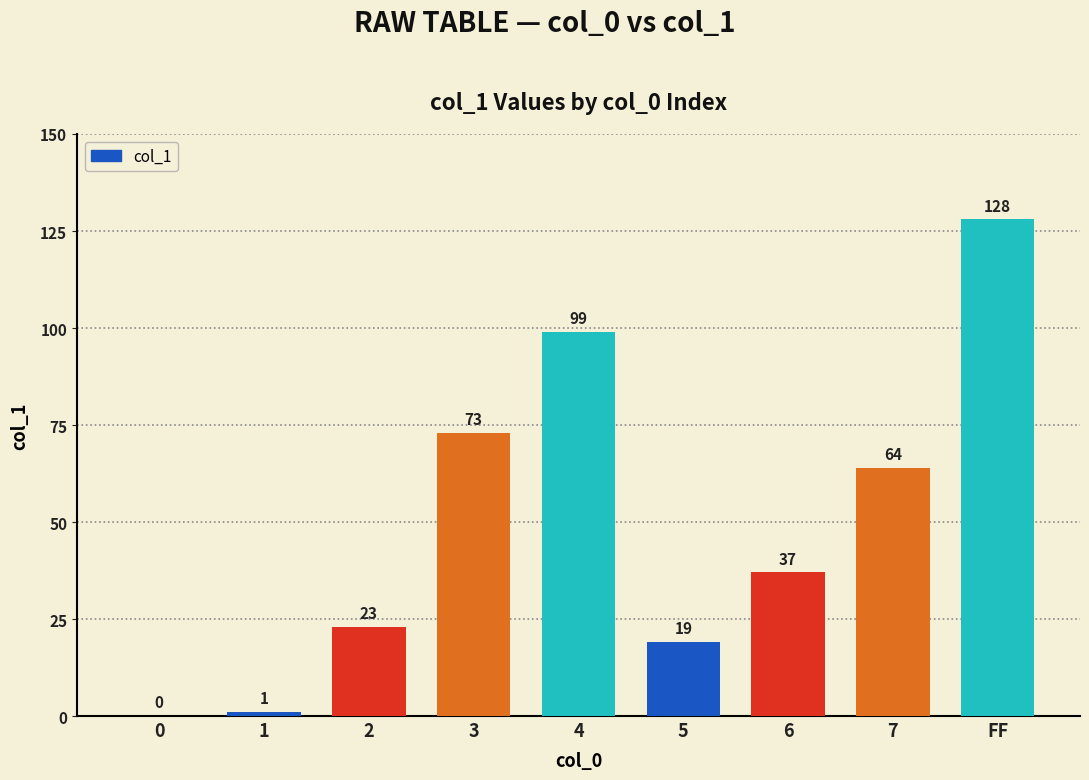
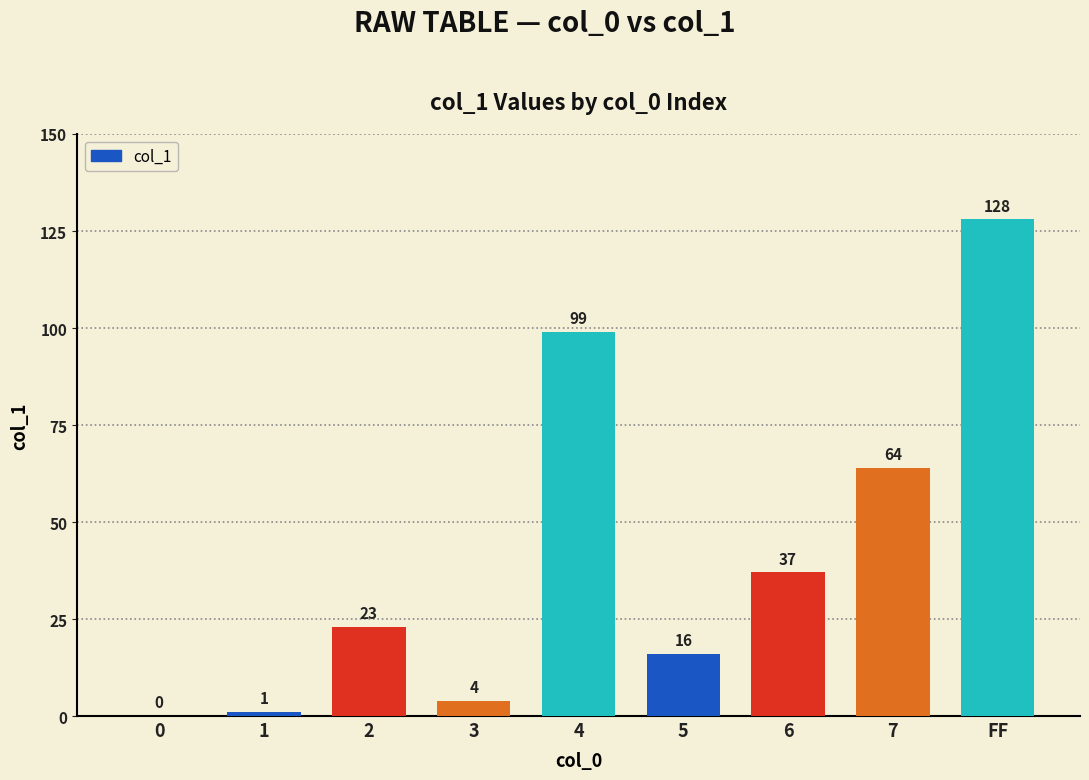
3: 73 -> 4
5: 19 -> 16
